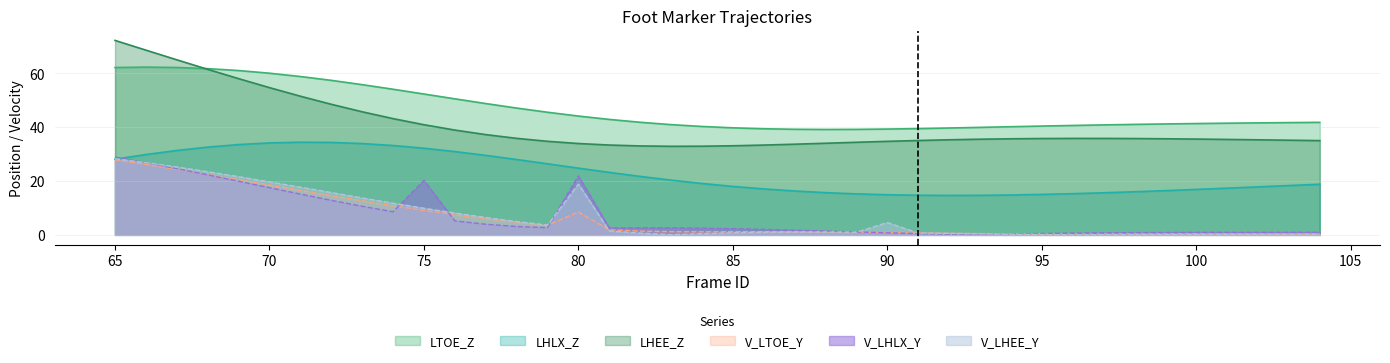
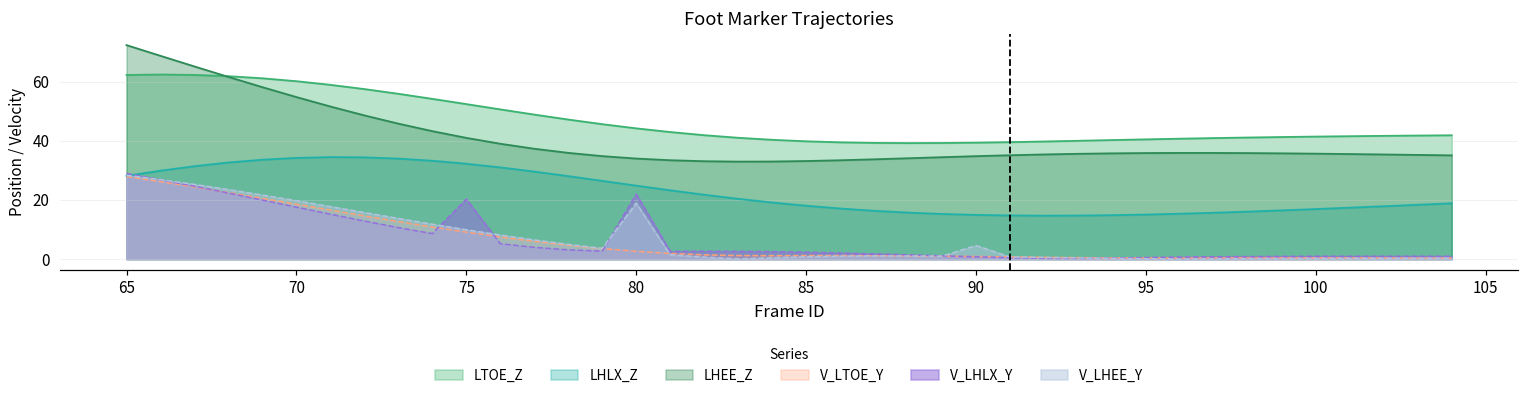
V_LTOE_Y, 80: 9 -> 3
